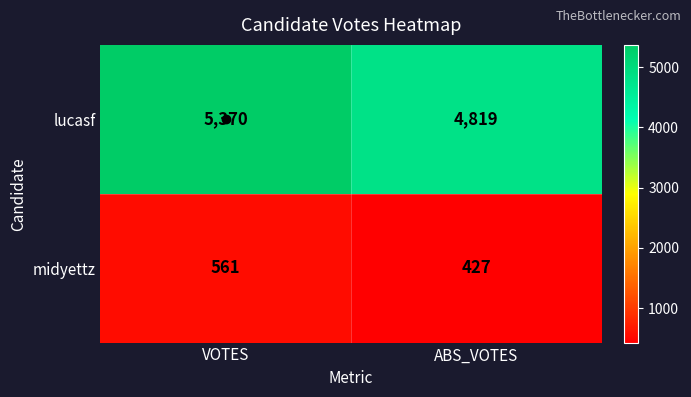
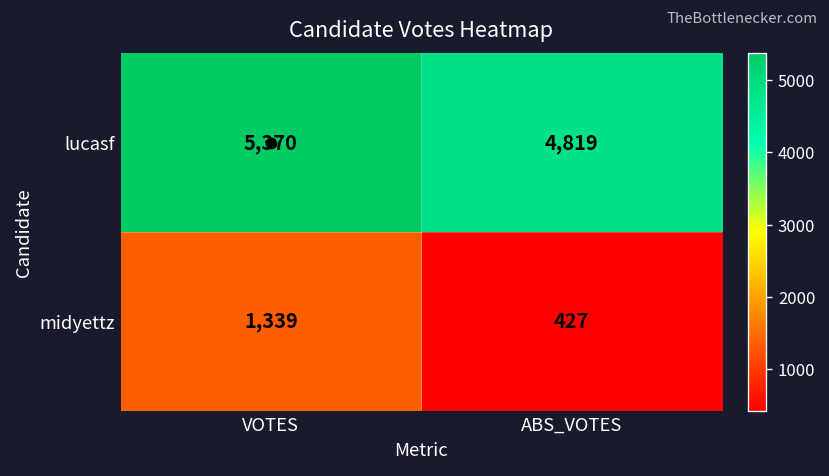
midyettz, VOTES: 561 -> 1,339
